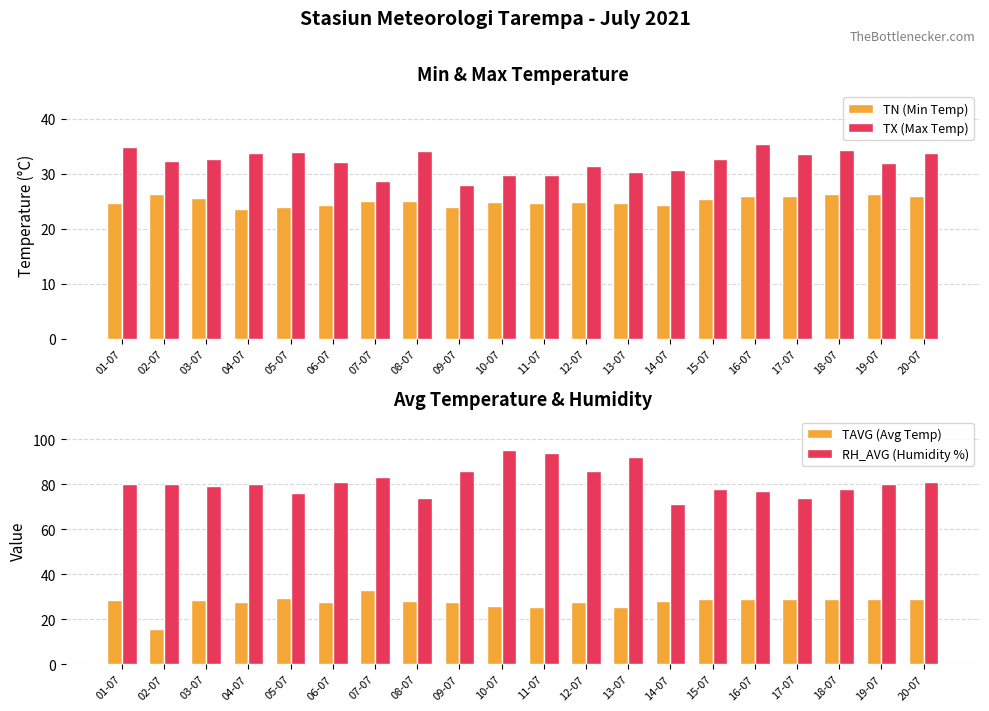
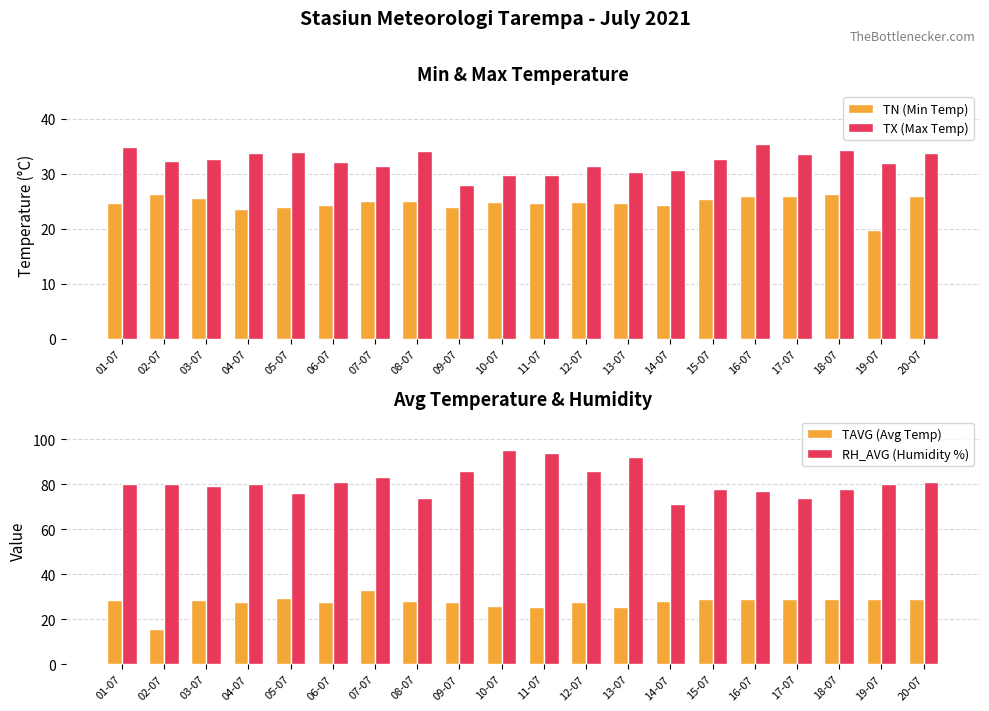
Min & Max Temperature, TX (Max Temp), 07-07: 29 -> 31
Min & Max Temperature, TN (Min Temp), 19-07: 26 -> 20
